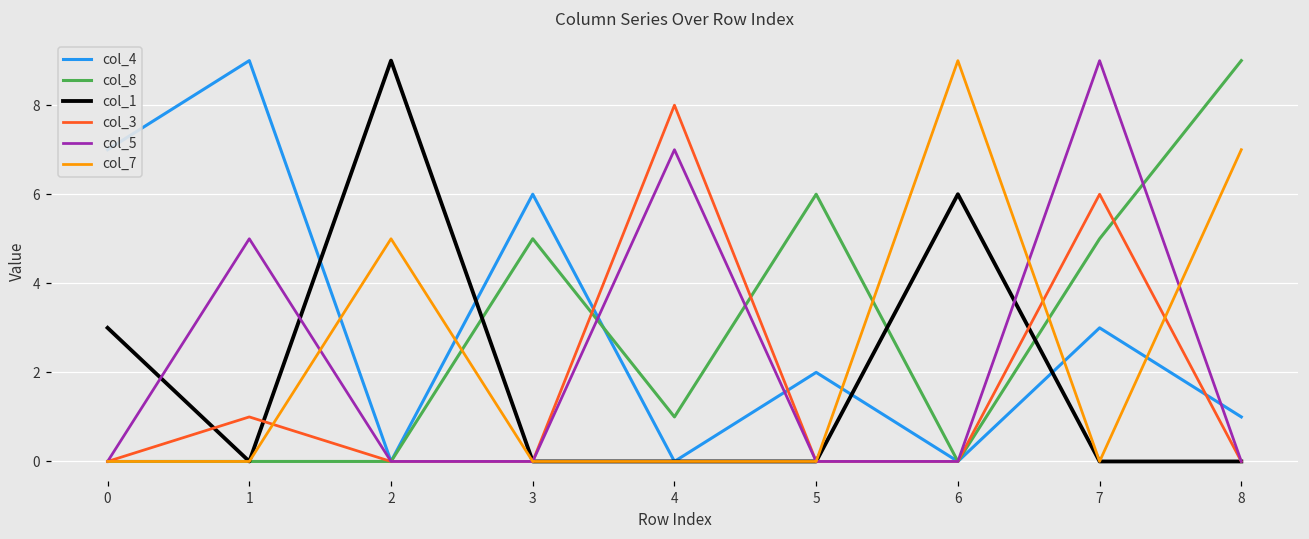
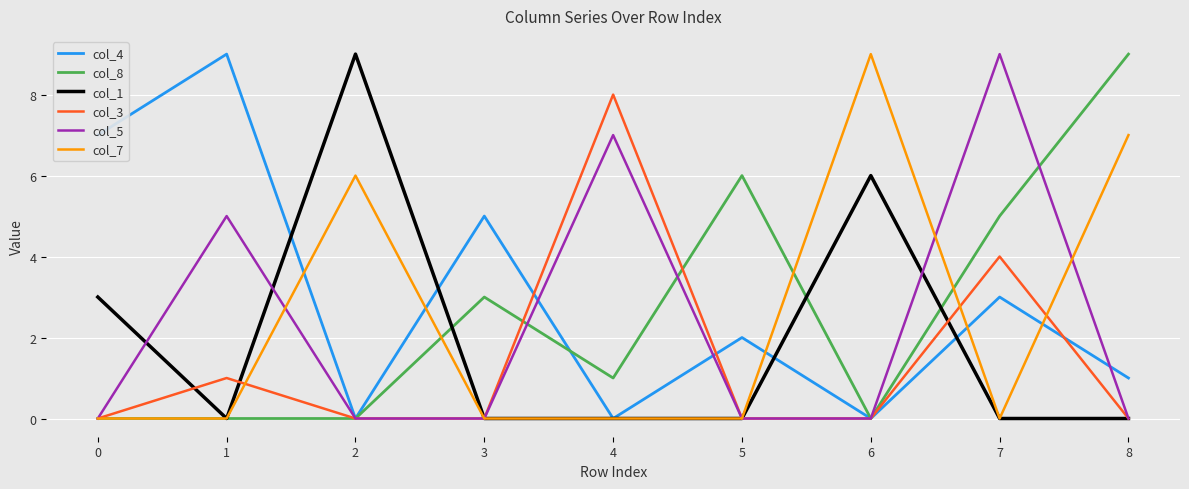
col_7, 2: 5 -> 6
col_4, 3: 6 -> 5
col_8, 3: 5 -> 3
col_3, 7: 6 -> 4
